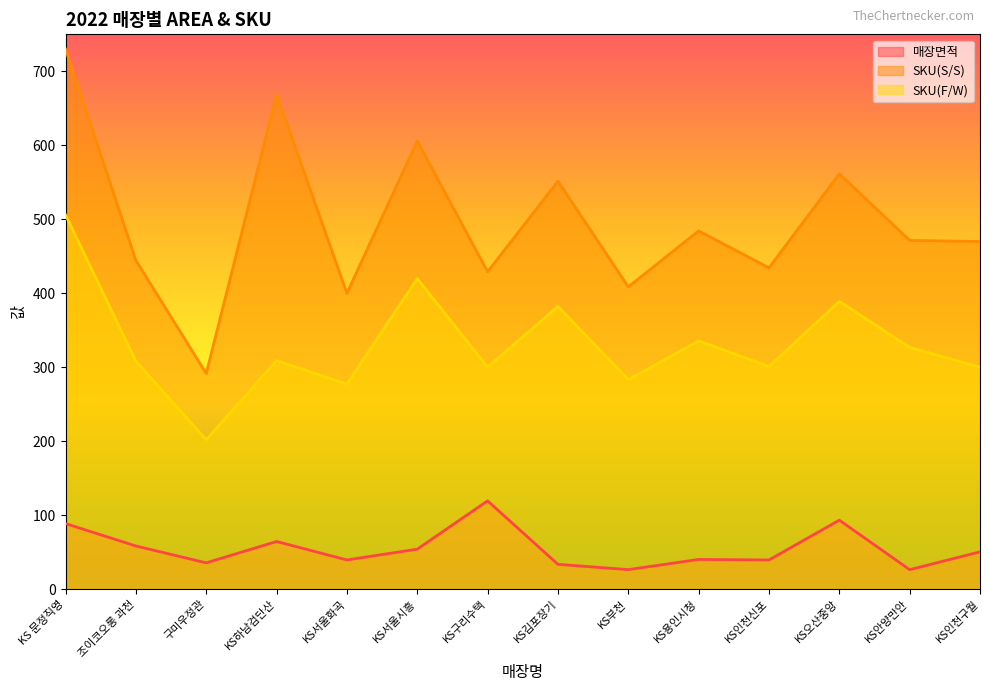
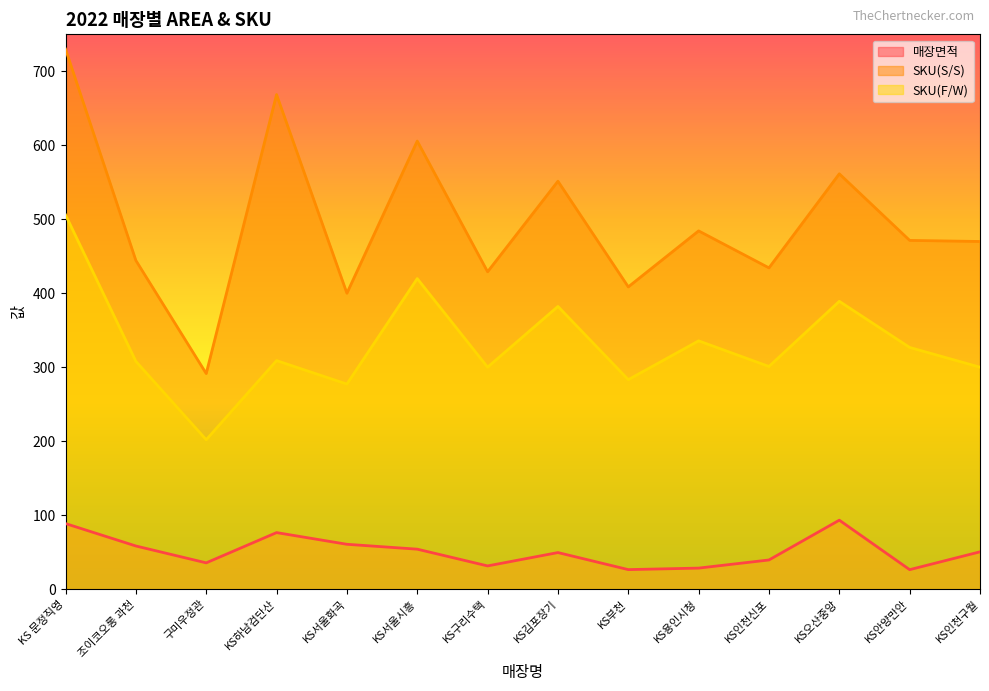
매장면적, KS하남검단산: 60 -> 80
매장면적, KS서울화곡: 40 -> 60
매장면적, KS구리수택: 120 -> 30
매장면적, KS김포장기: 30 -> 50
매장면적, KS용인시청: 40 -> 30
